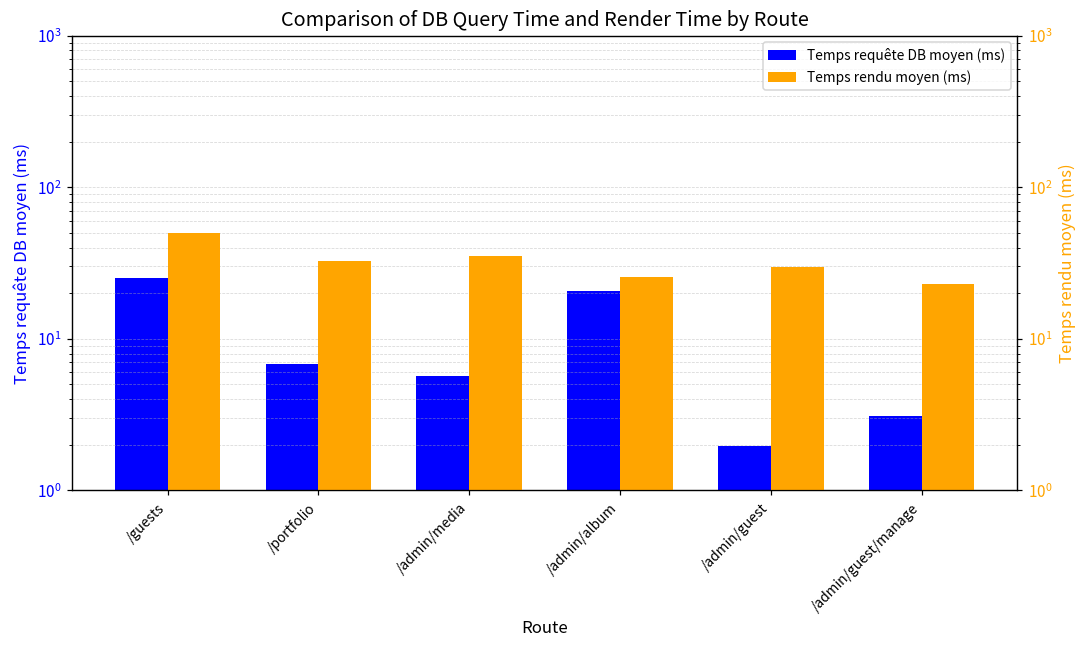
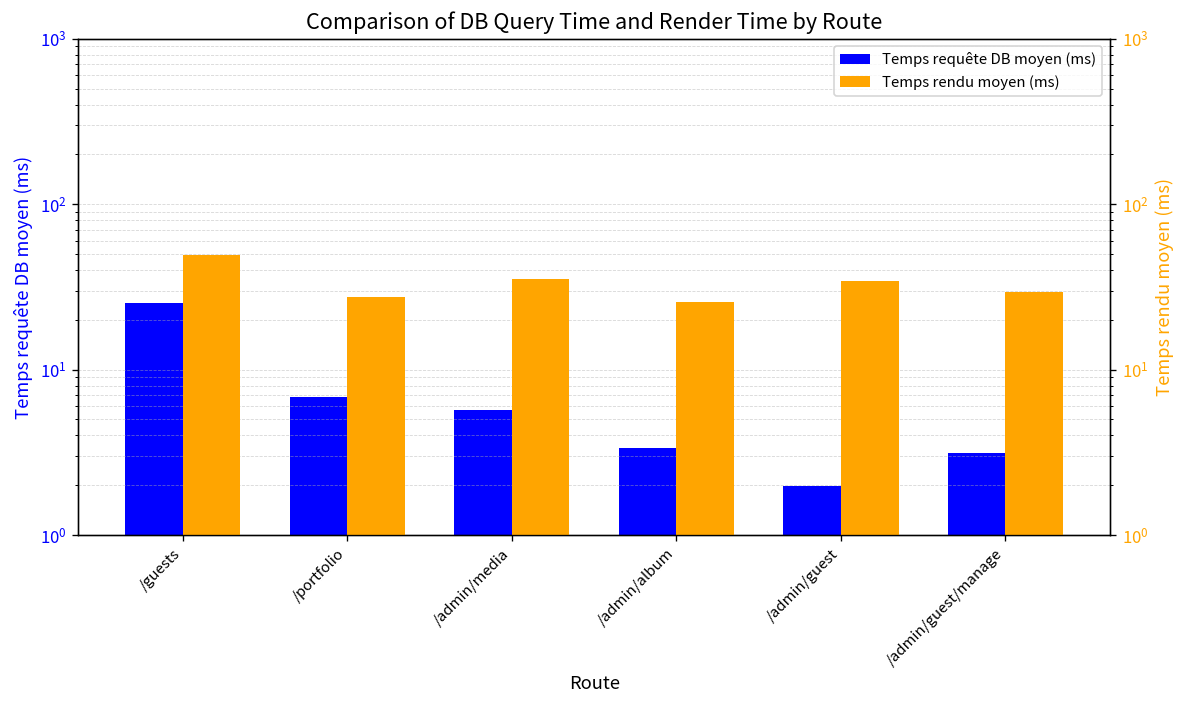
Temps requête DB moyen (ms), /admin/album: 21 -> 3.4
Temps rendu moyen (ms), /portfolio: 33 -> 28
Temps rendu moyen (ms), /admin/guest: 30 -> 34
Temps rendu moyen (ms), /admin/guest/manage: 23 -> 29
